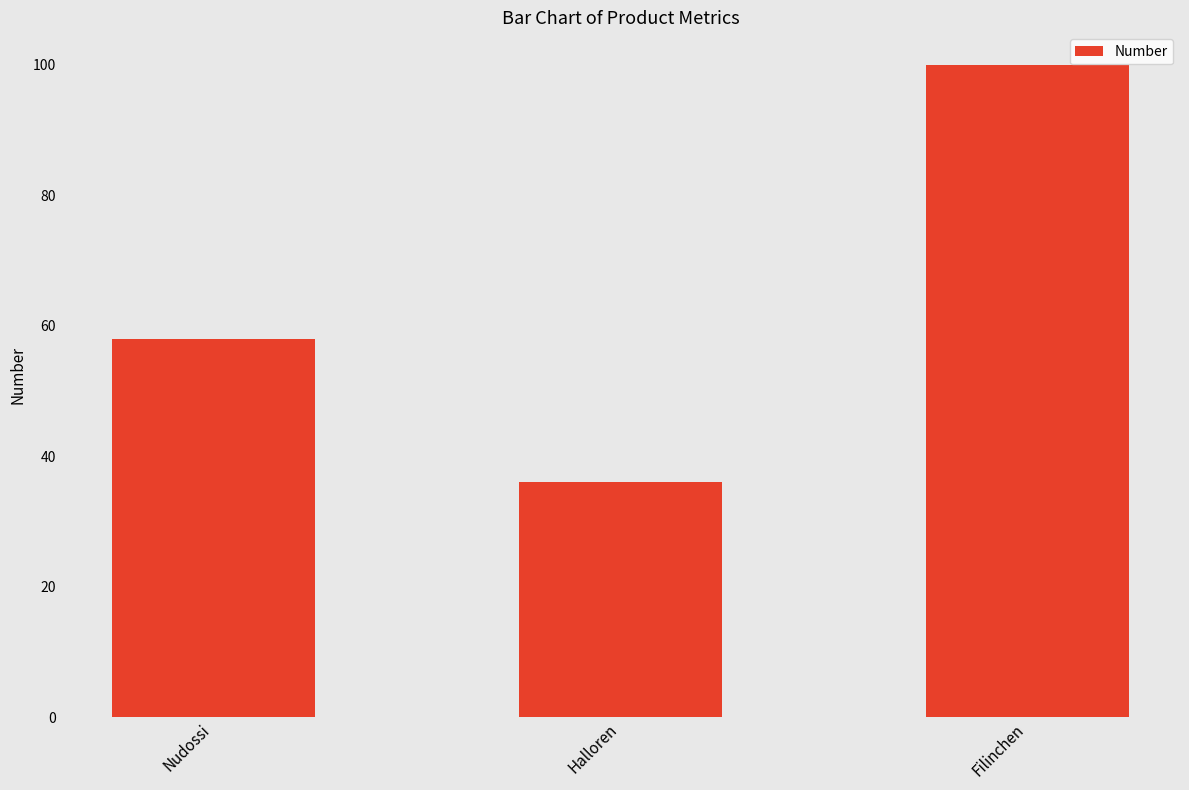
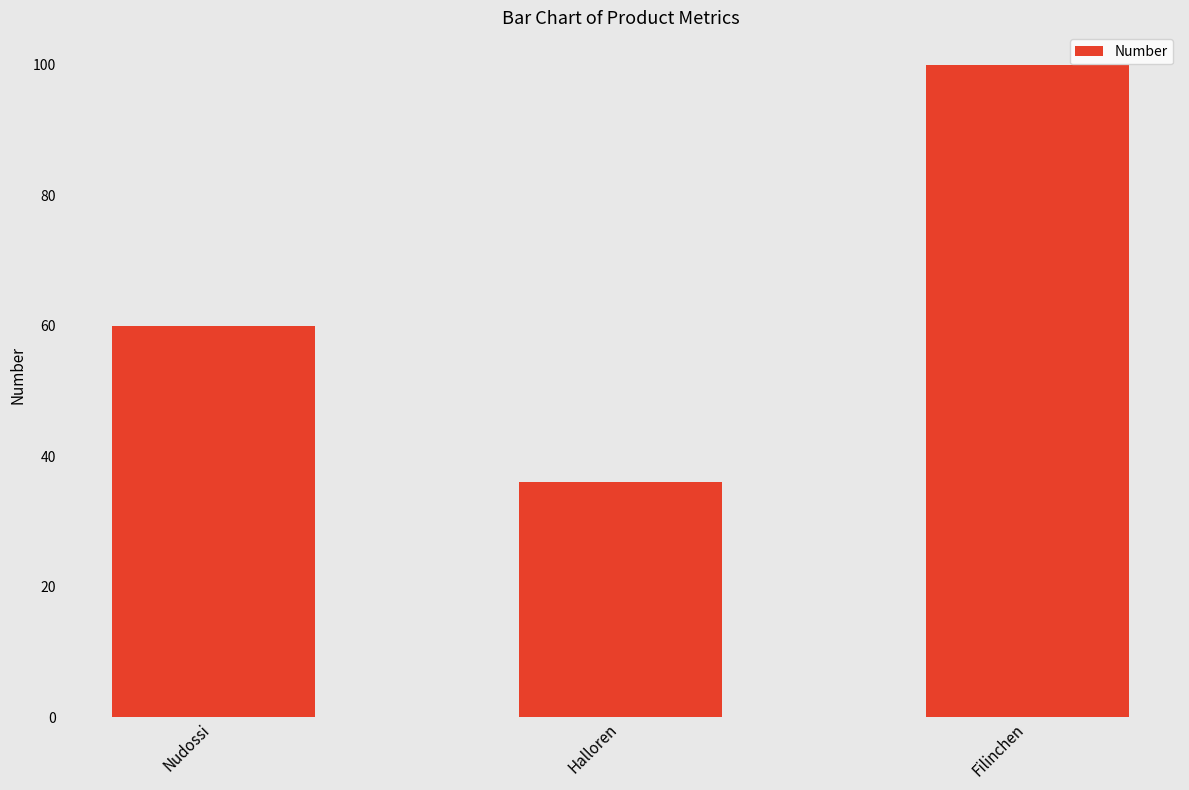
Nudossi: 58 -> 60
